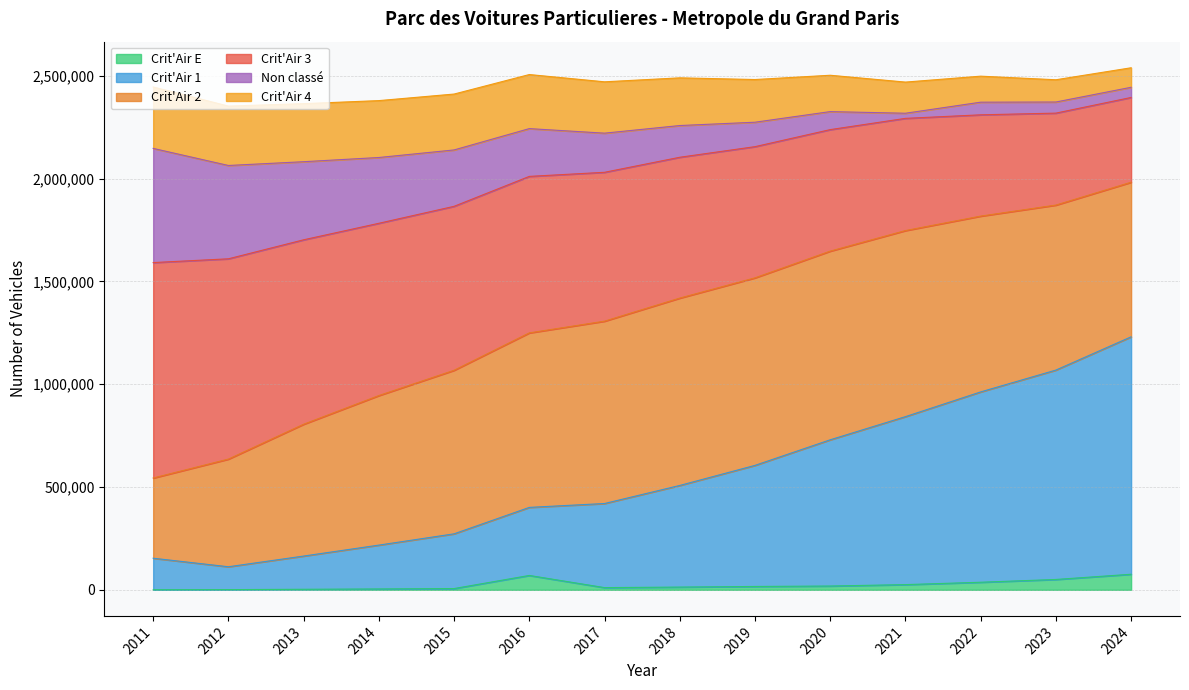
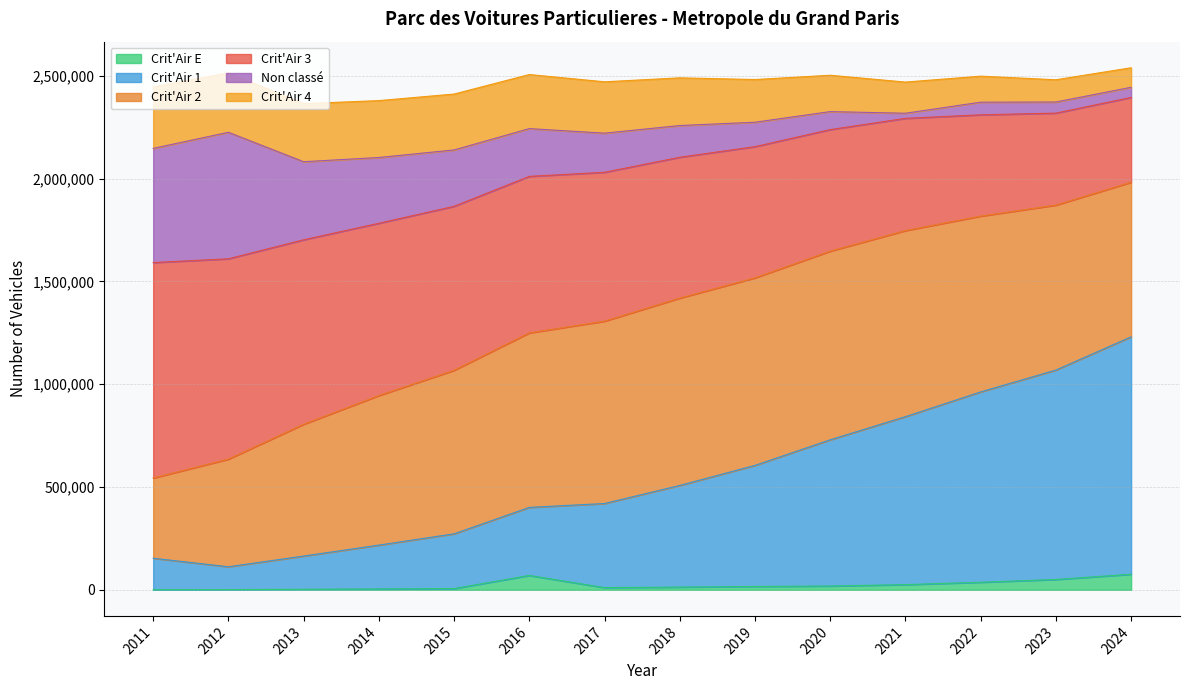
Non classé, 2012: 450,000 -> 620,000
